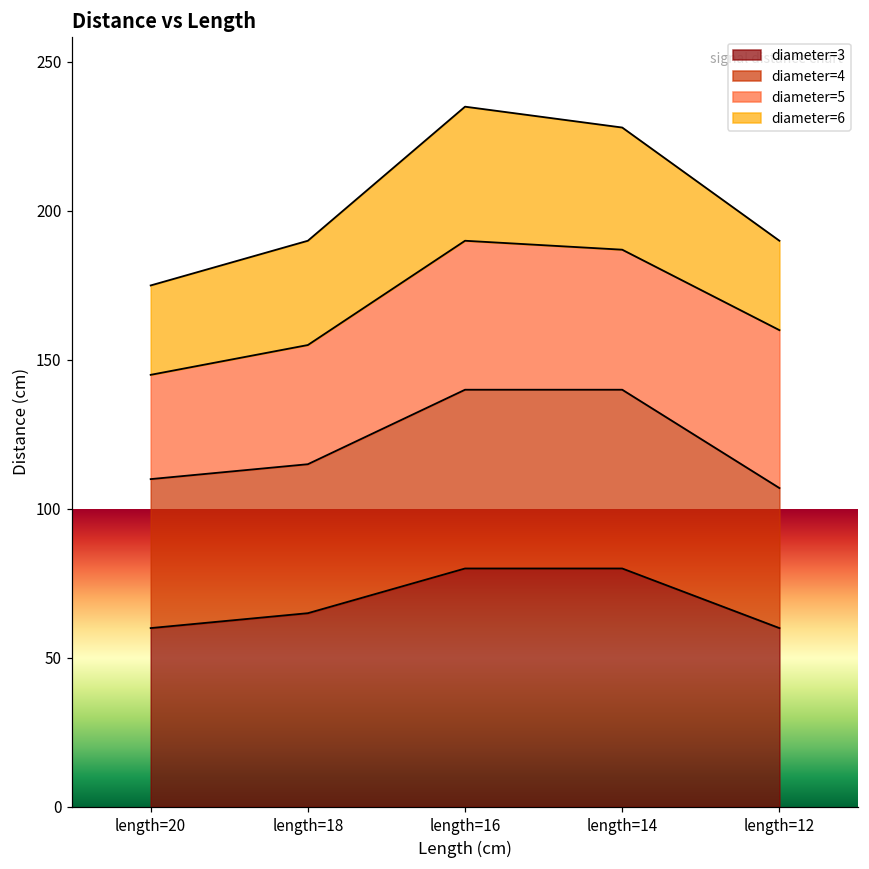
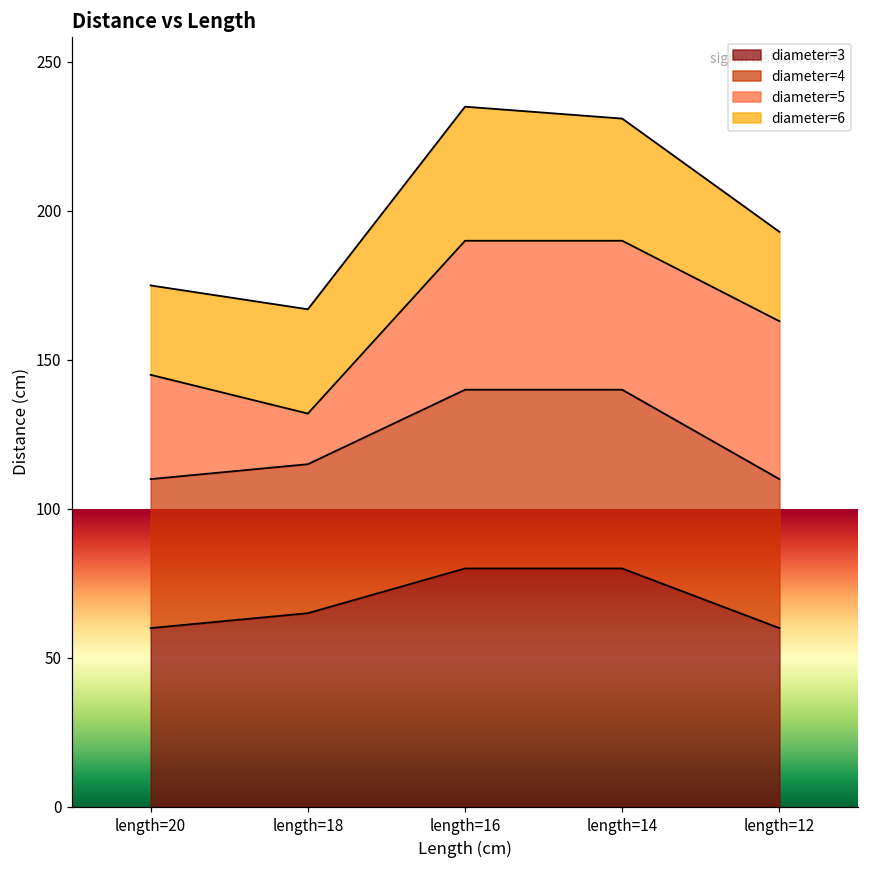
diameter=5, length=18: 40 -> 17
diameter=5, length=14: 47 -> 50
diameter=4, length=12: 47 -> 50
